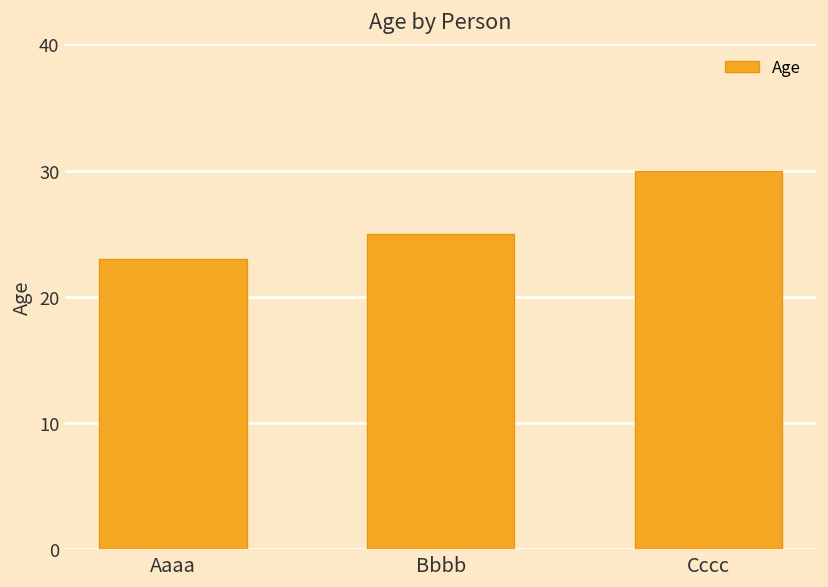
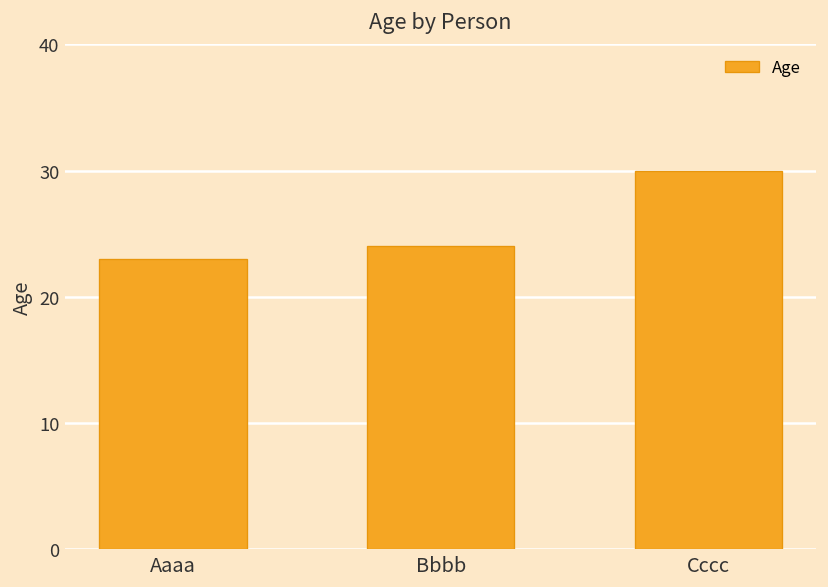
Bbbb: 25 -> 24
